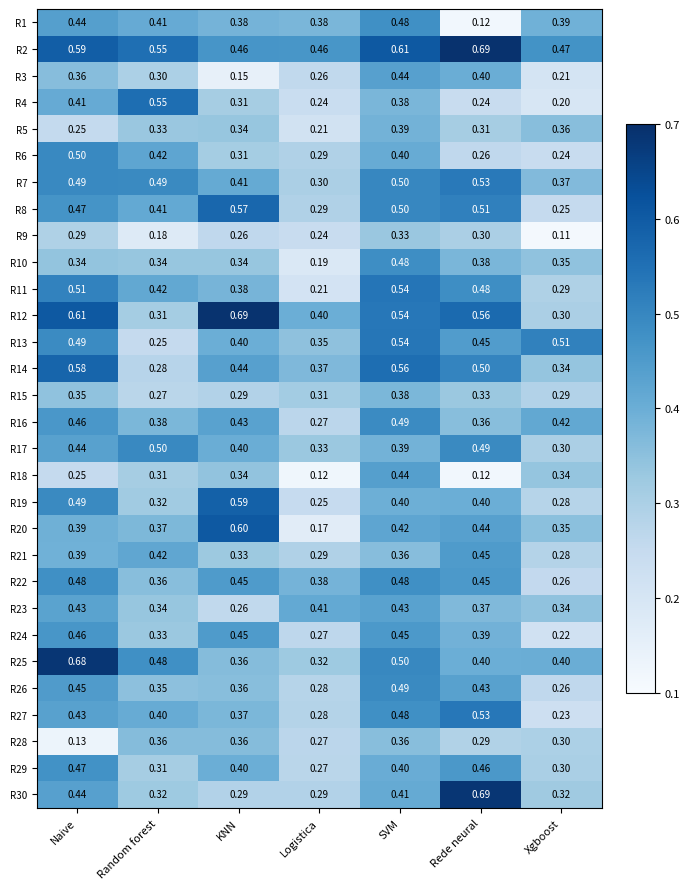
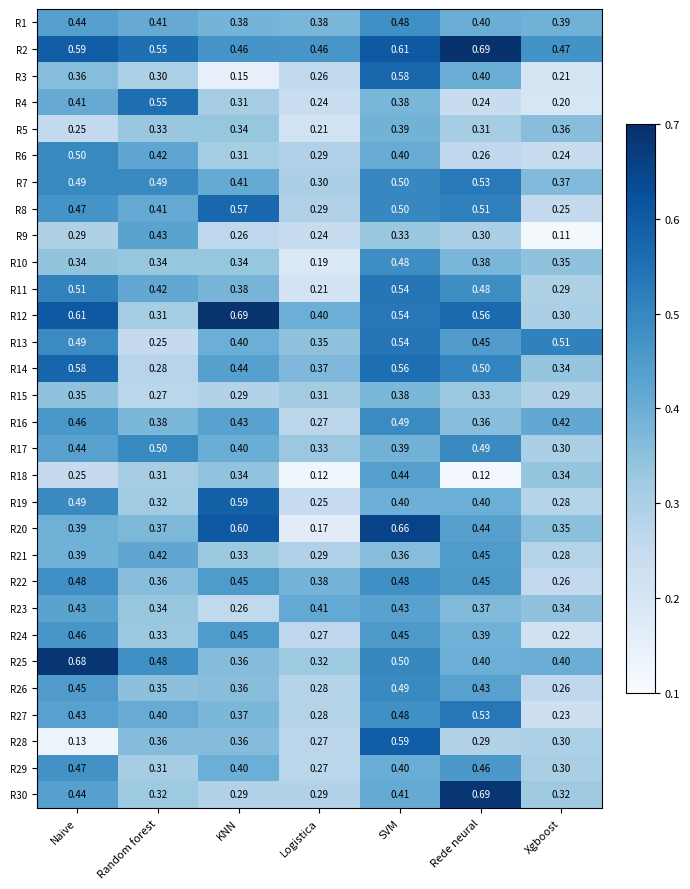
R1, Rede neural: 0.12 -> 0.40
R3, SVM: 0.44 -> 0.58
R9, Random forest: 0.18 -> 0.43
R20, SVM: 0.42 -> 0.66
R28, SVM: 0.36 -> 0.59
